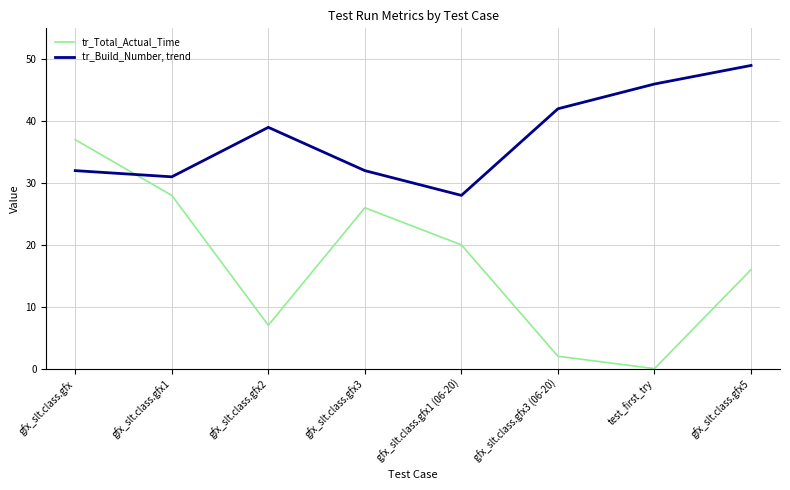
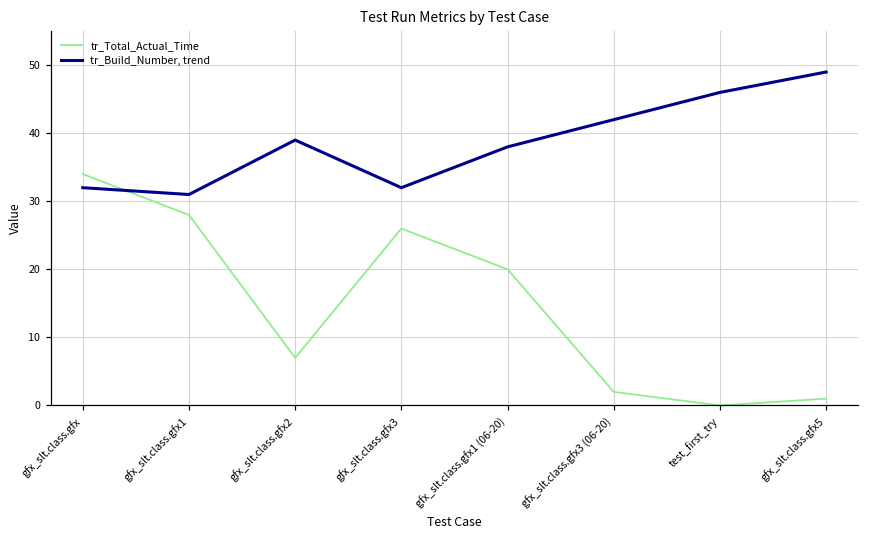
tr_Total_Actual_Time, gfx_slt.class.gfx: 37 -> 34
tr_Build_Number, trend, gfx_slt.class.gfx1 (06-20): 28 -> 38
tr_Total_Actual_Time, gfx_slt.class.gfx5: 16 -> 1
